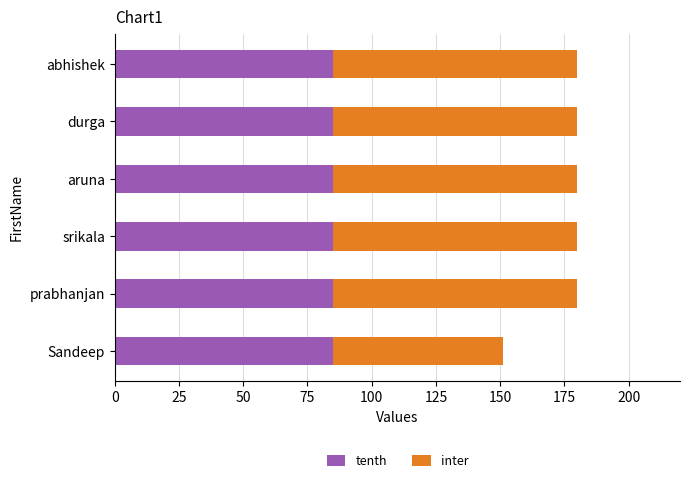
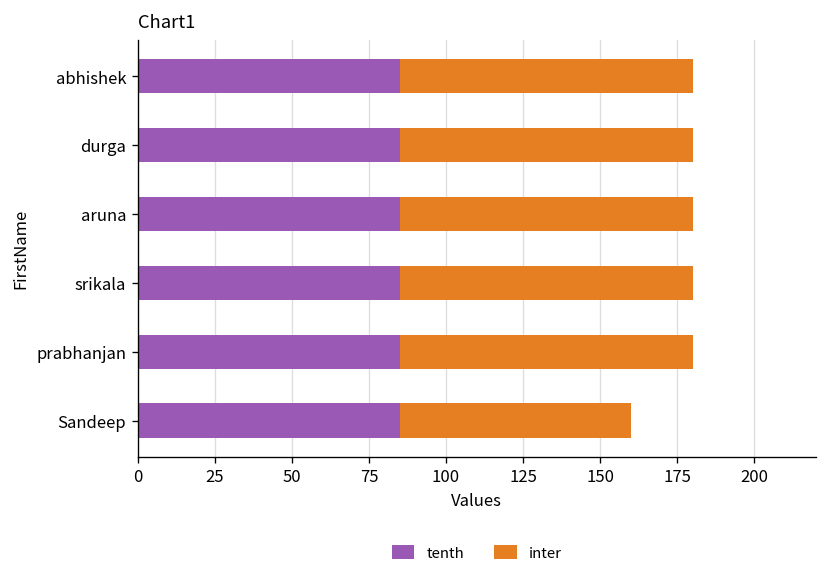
inter, Sandeep: 66 -> 75
